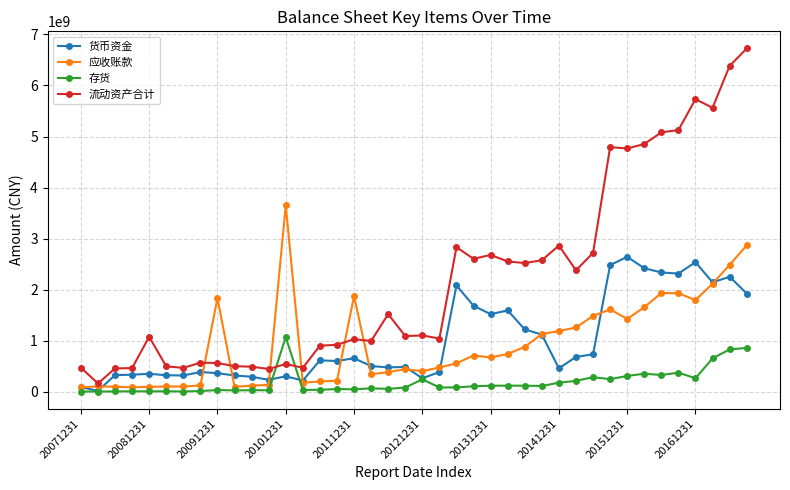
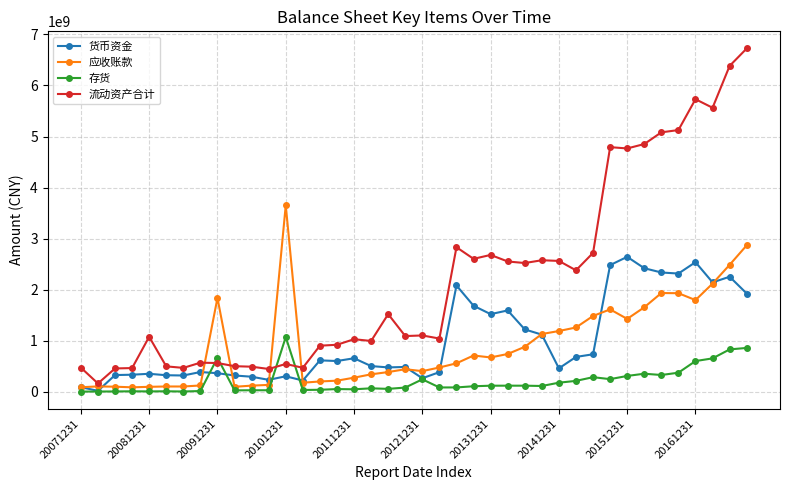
存货, 20091231: 0 -> 700000000
应收账款, 20111231: 1900000000 -> 300000000
流动资产合计, 20141231: 2900000000 -> 2600000000
存货, 20161231: 300000000 -> 600000000
